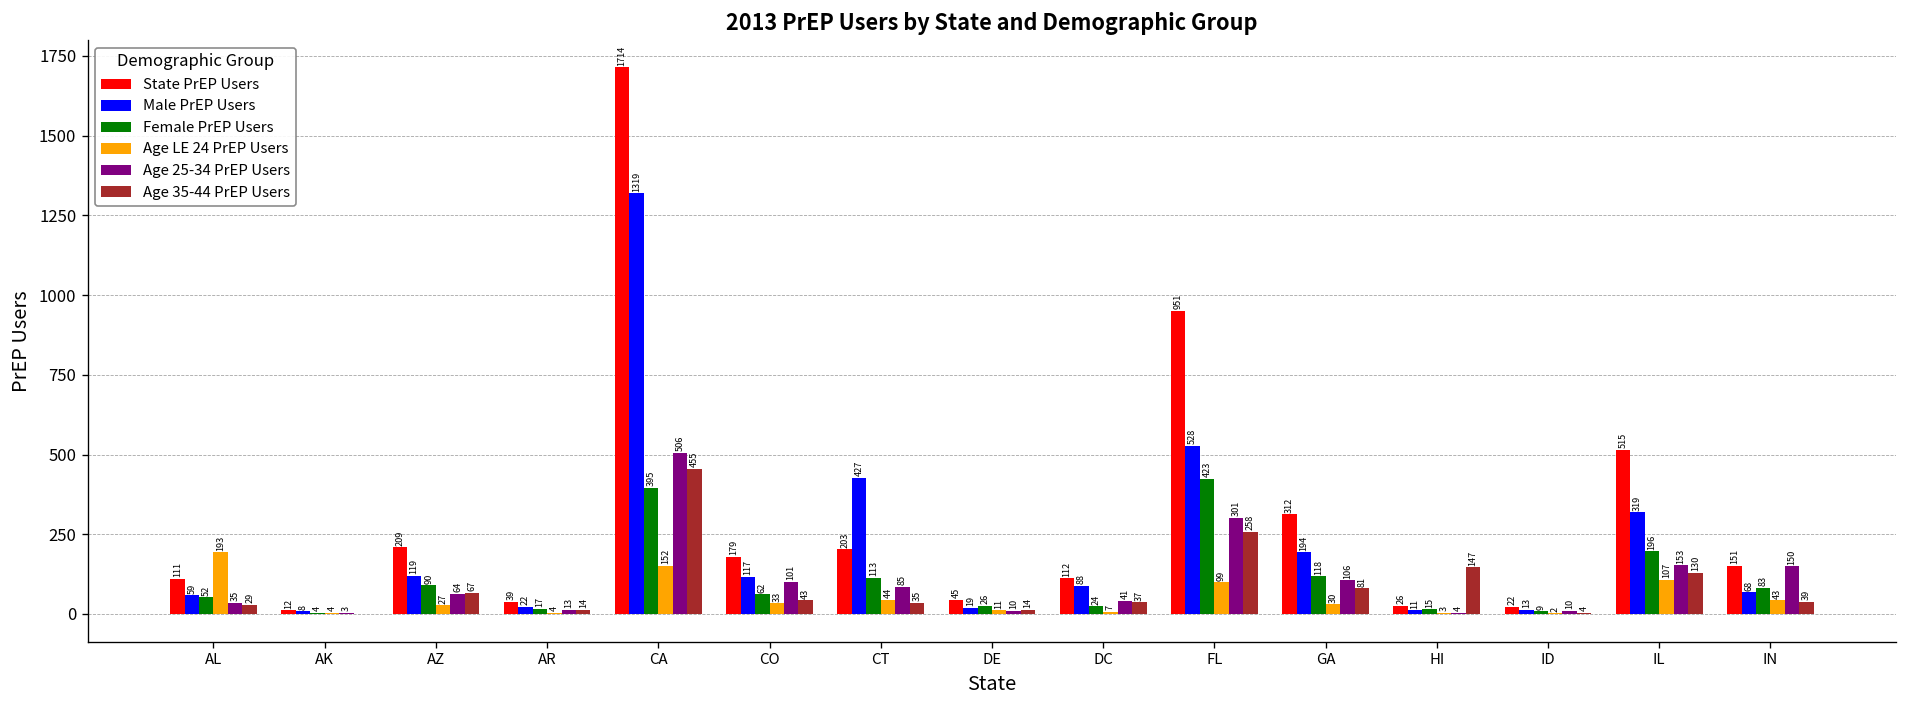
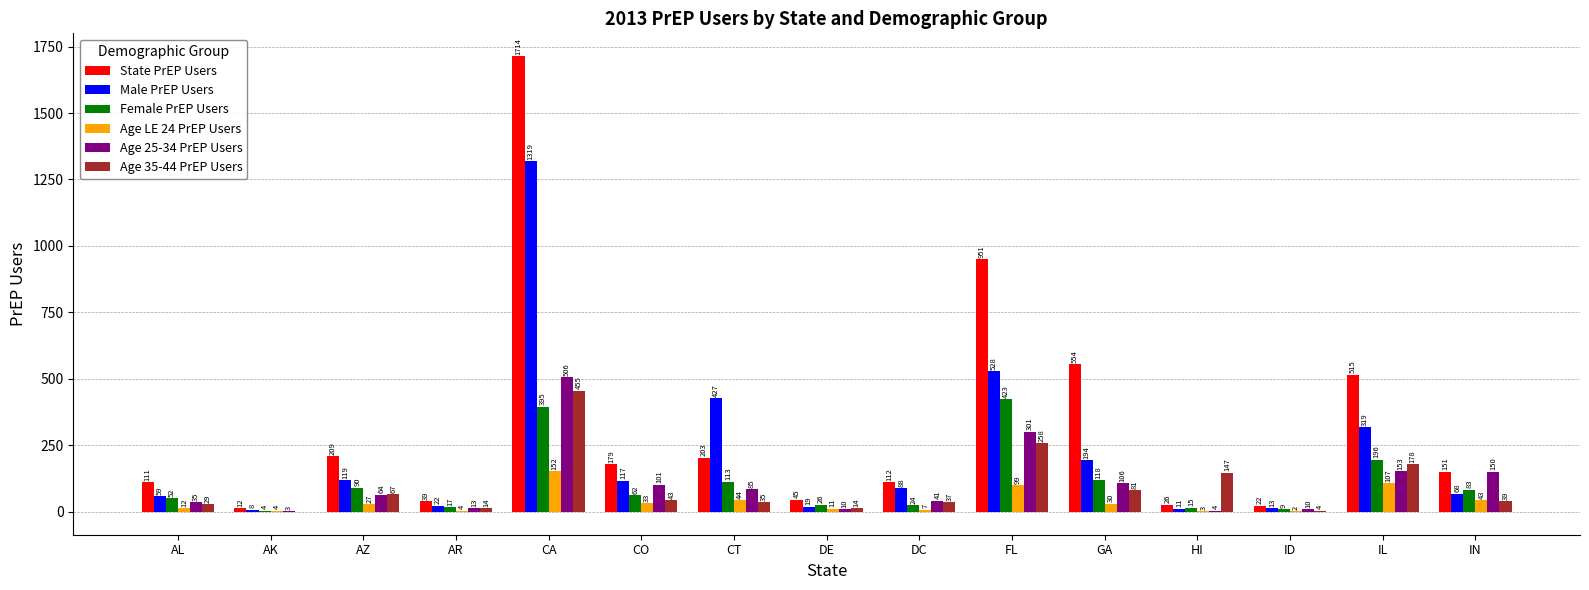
Age LE 24 PrEP Users, AL: 193 -> 12
State PrEP Users, GA: 312 -> 554
Age 35-44 PrEP Users, IL: 130 -> 178
